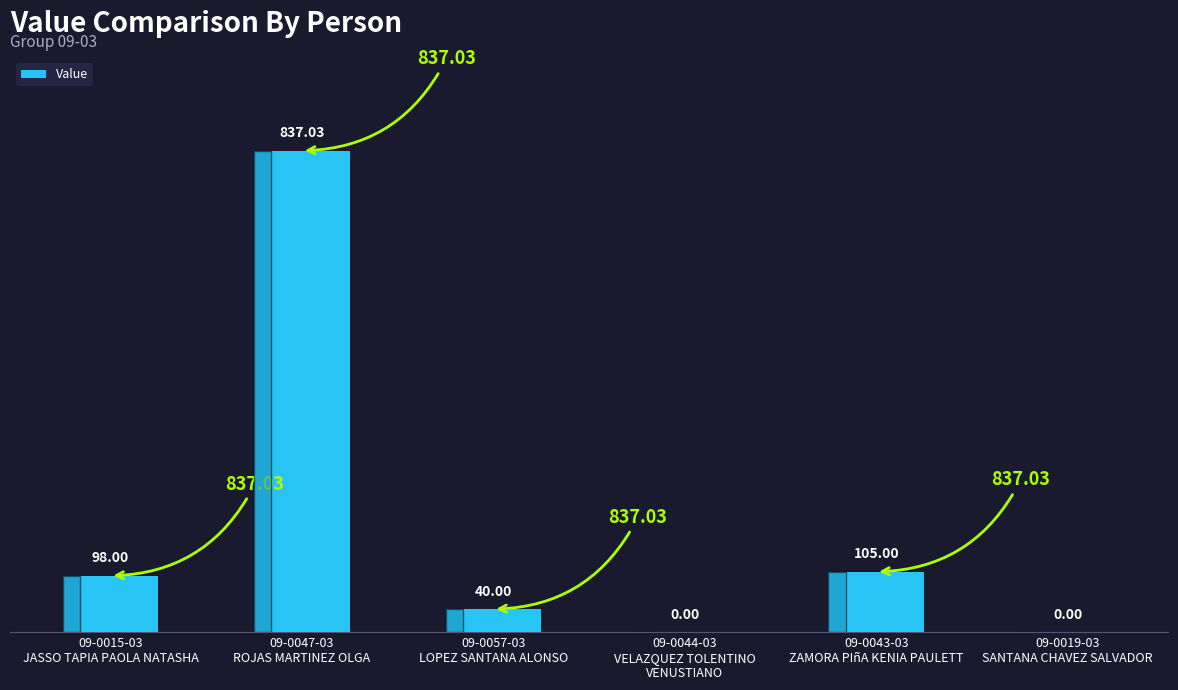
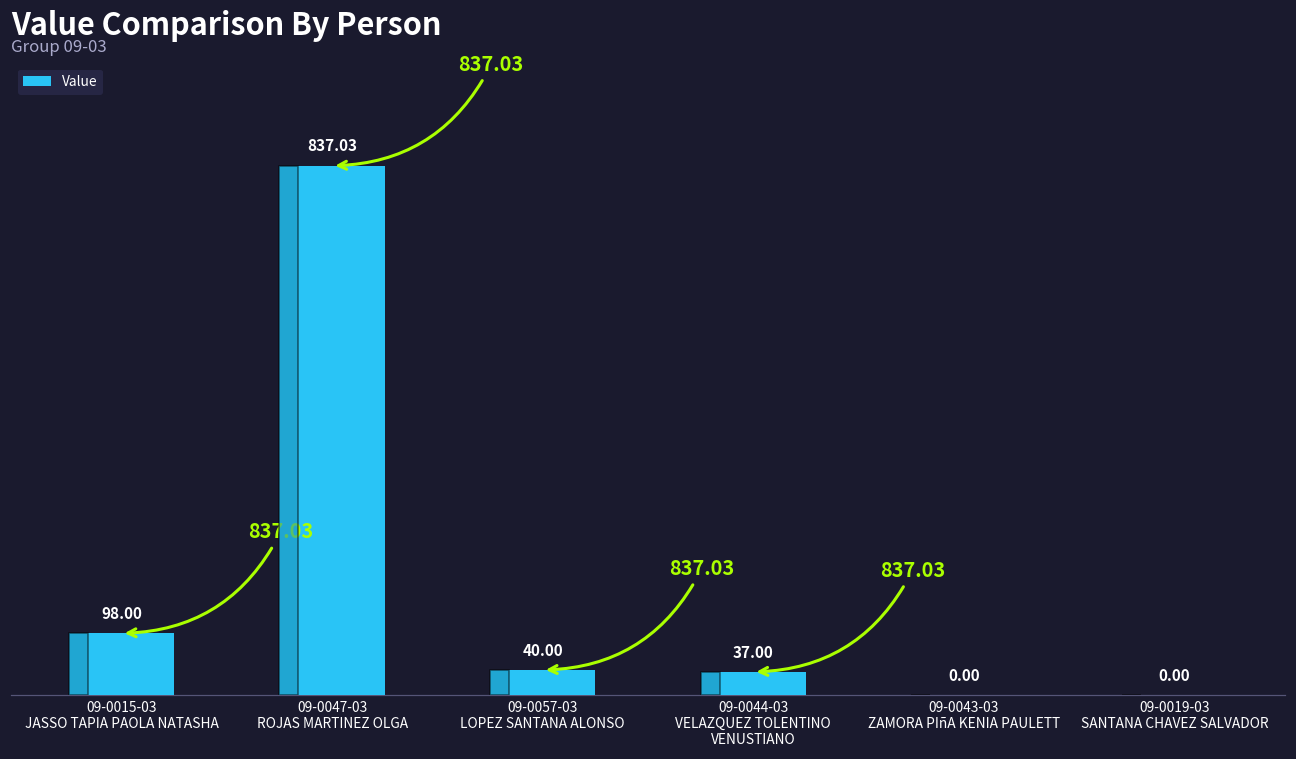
09-0044-03 VELAZQUEZ TOLENTINO VENUSTIANO: 0.00 -> 37.00
09-0043-03 ZAMORA PIñA KENIA PAULETT: 105.00 -> 0.00
